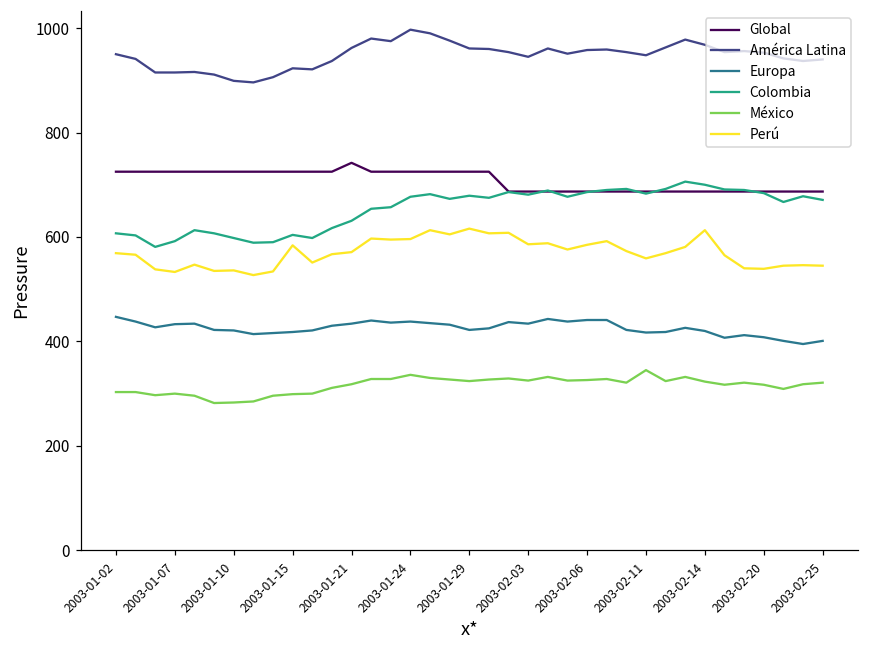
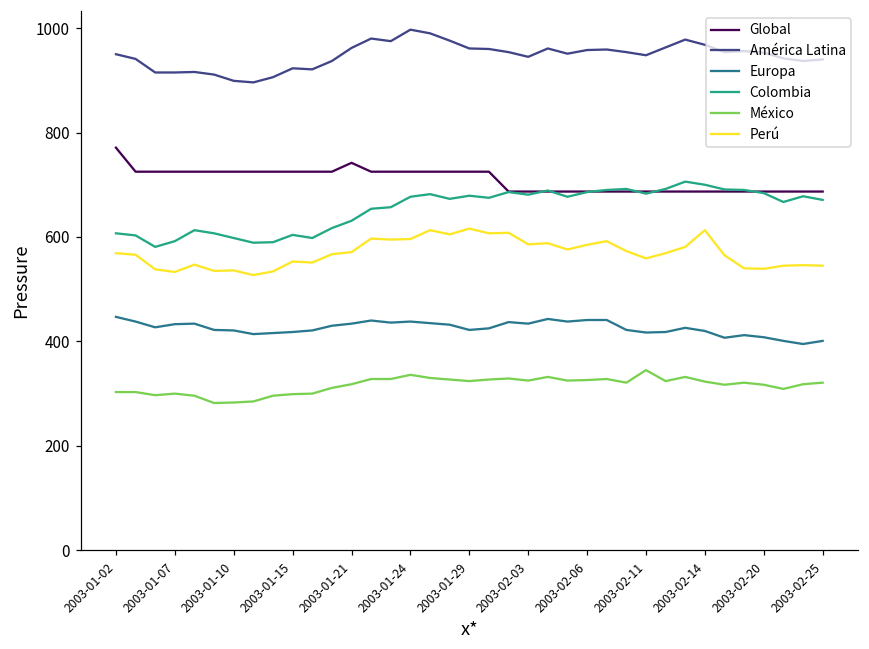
Global, 2003-01-02: 730 -> 770
Perú, 2003-01-15: 580 -> 550
